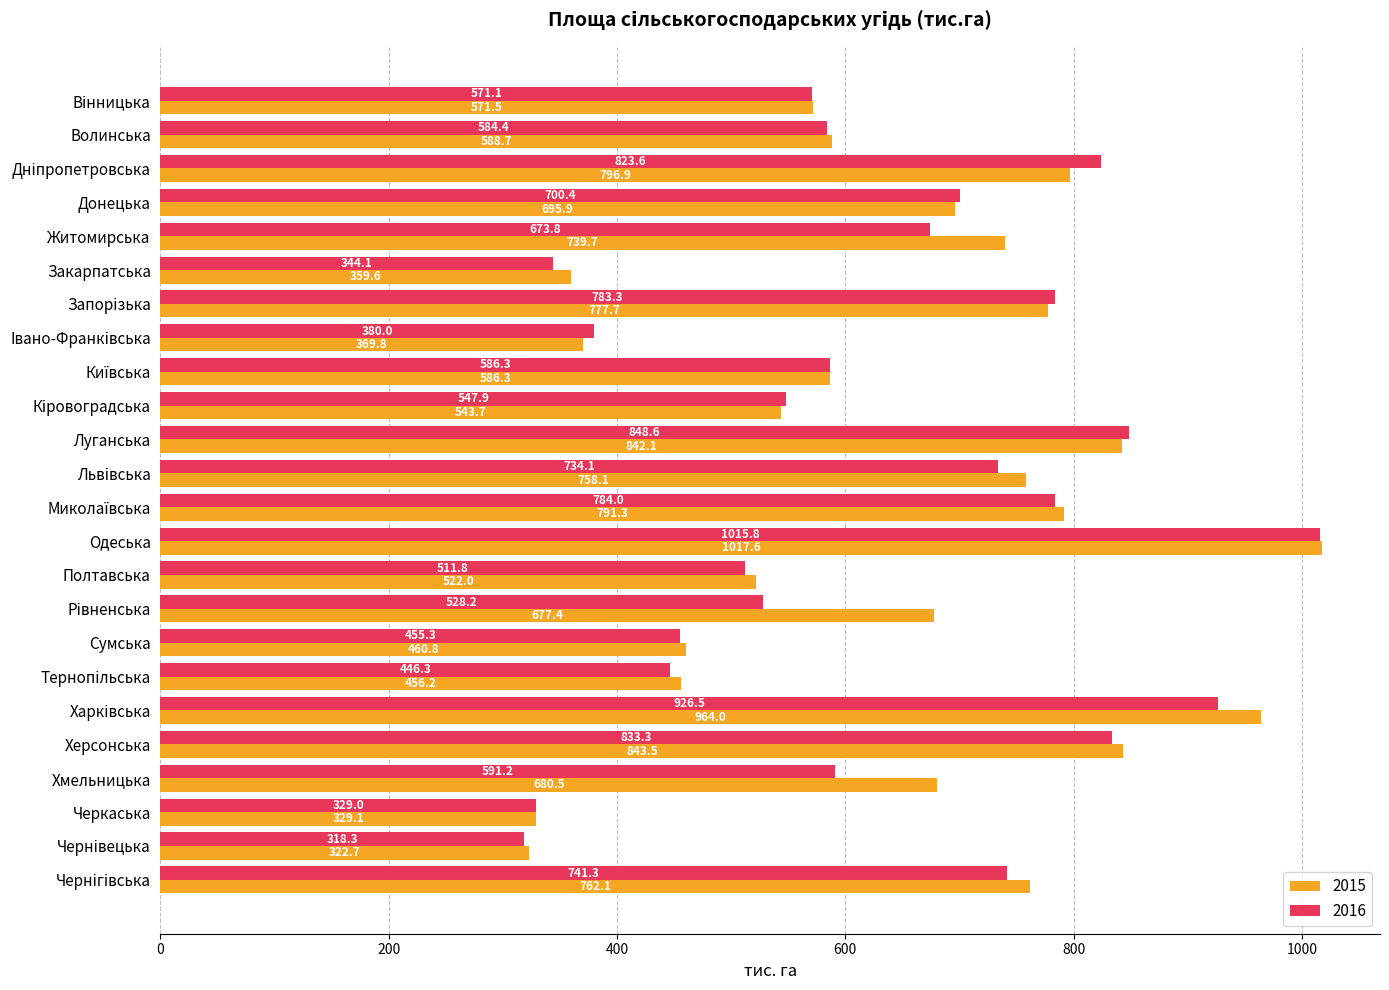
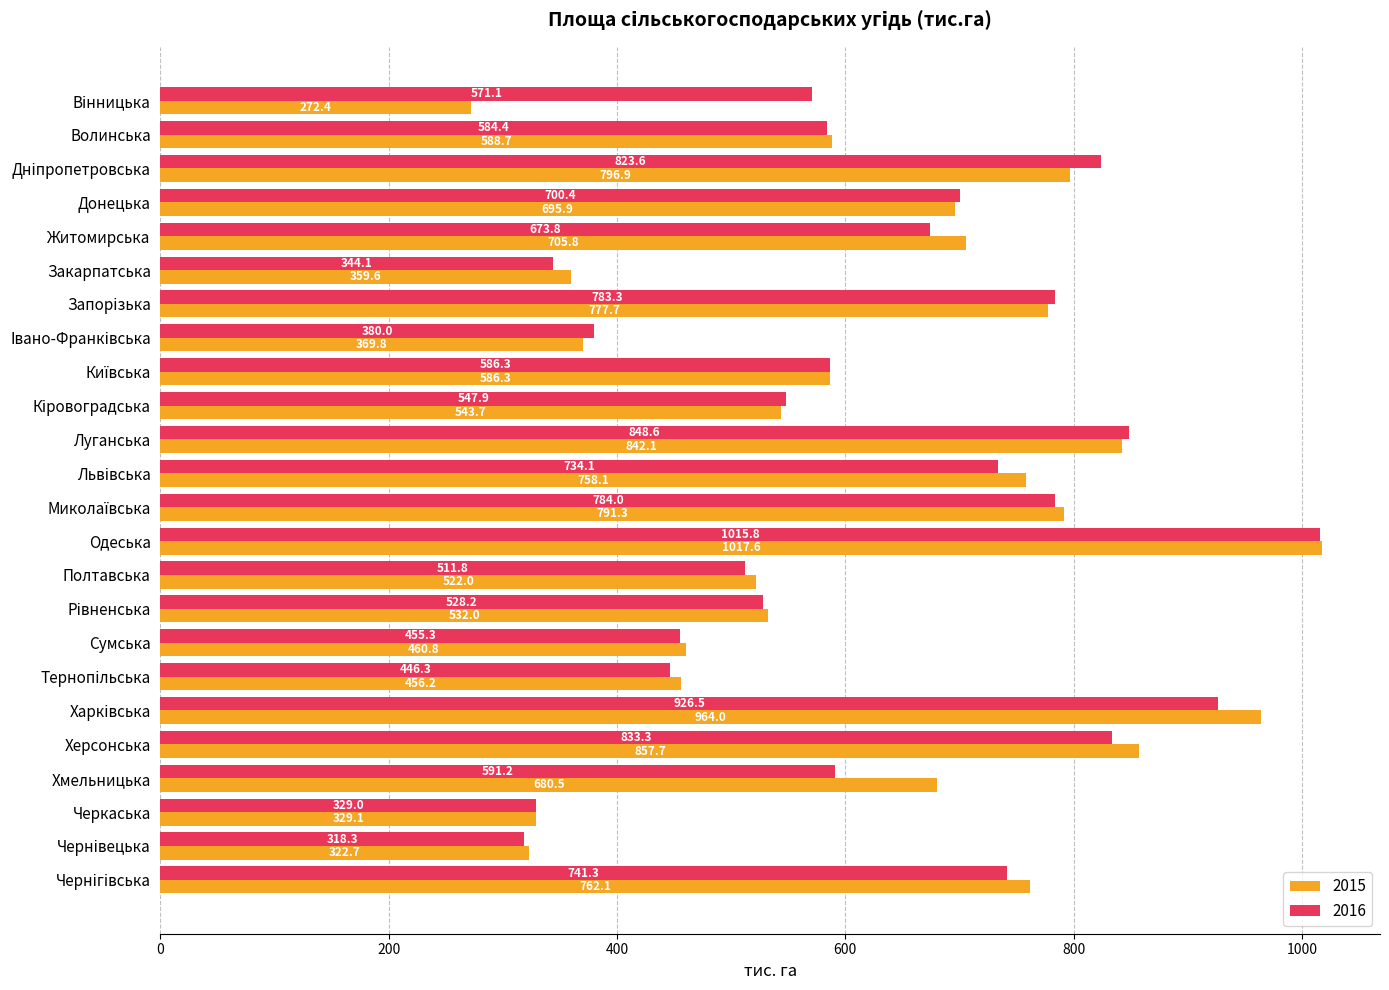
2015, Вінницька: 571.5 -> 272.4
2015, Житомирська: 739.7 -> 705.8
2015, Рівненська: 677.4 -> 532.0
2015, Херсонська: 843.5 -> 857.7
